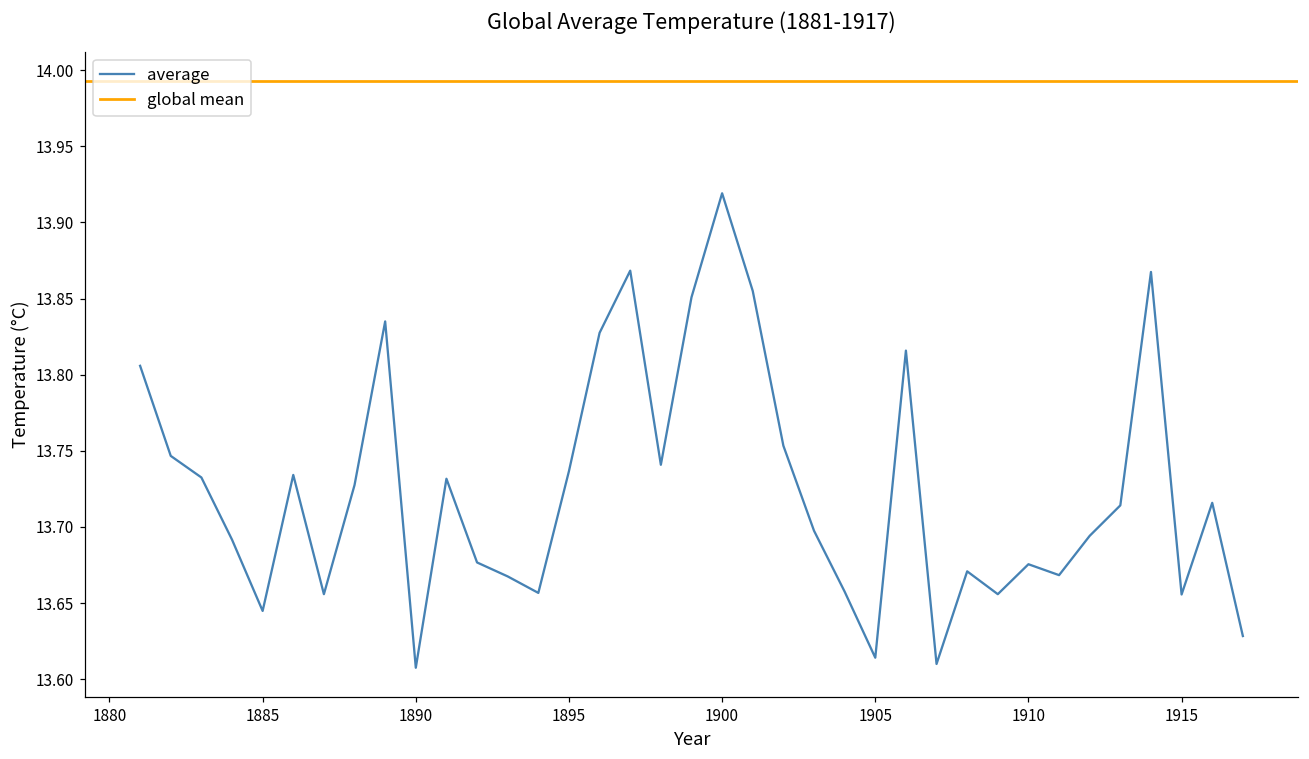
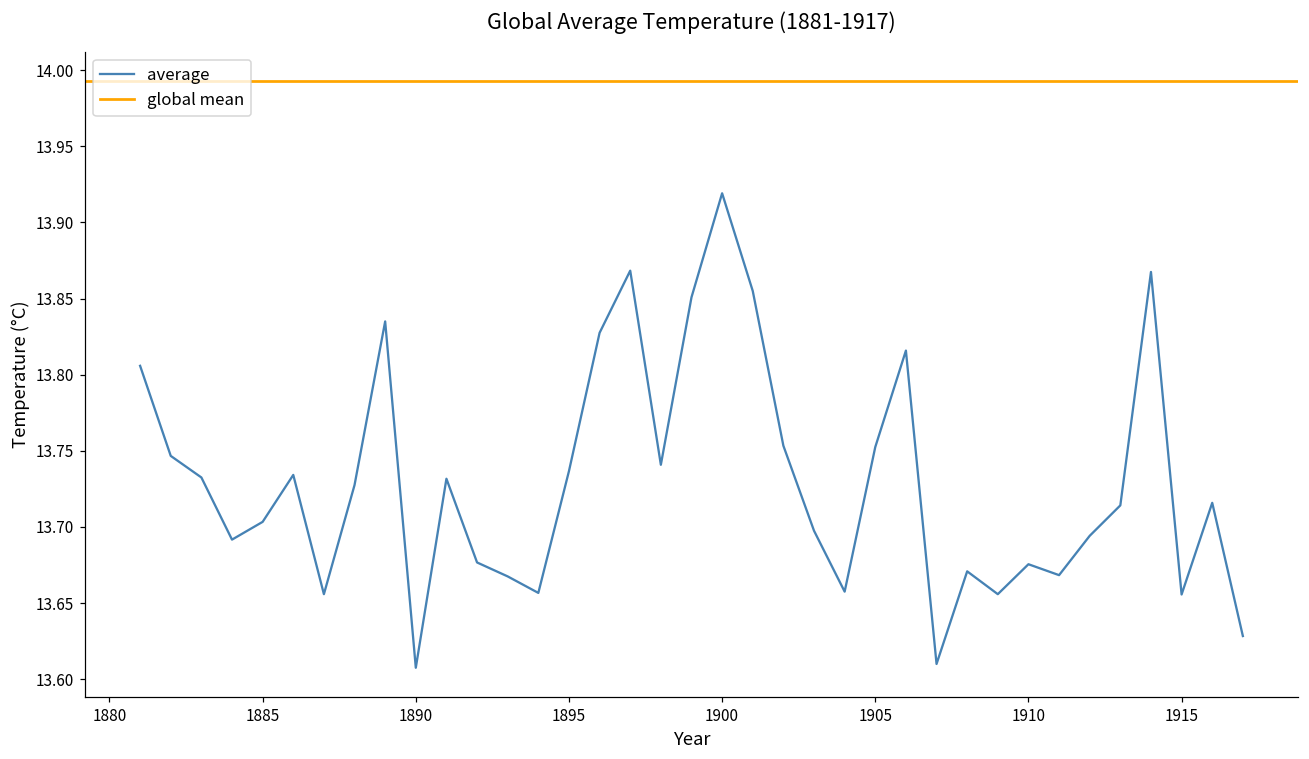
1885: 13.645 -> 13.703
1905: 13.614 -> 13.753
